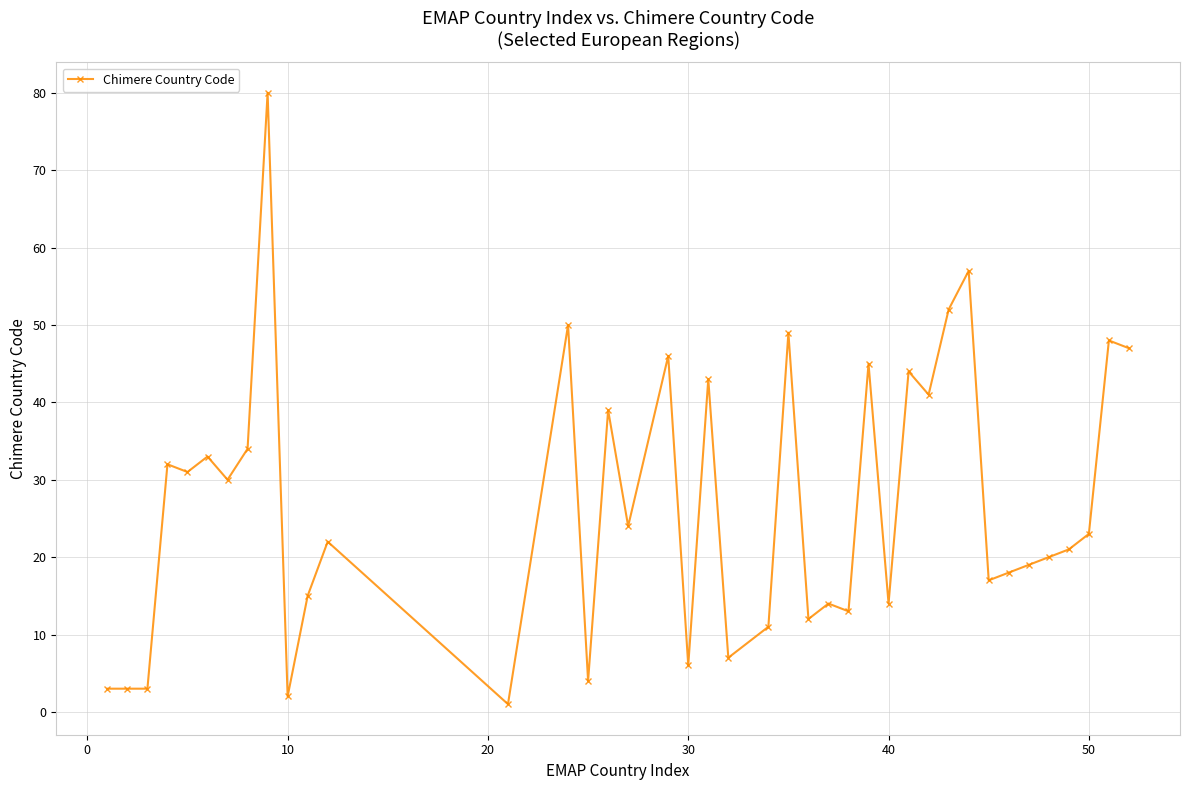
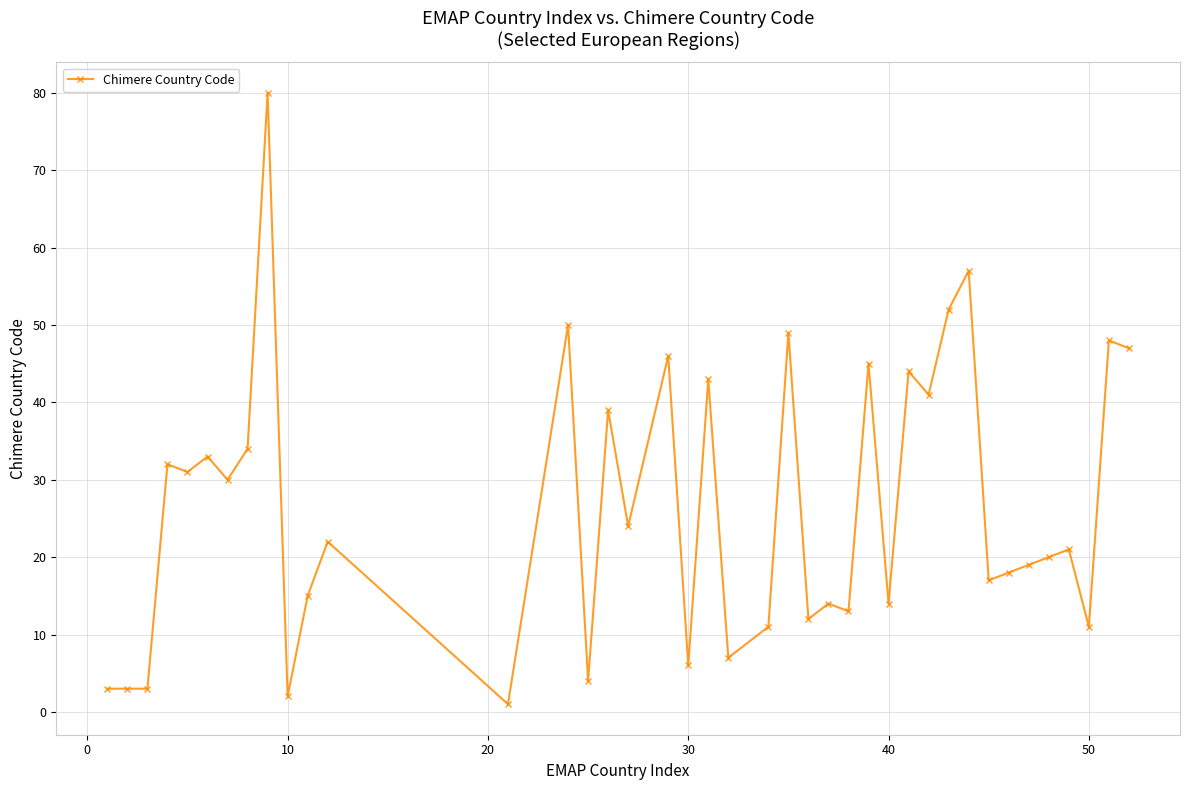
50: 23 -> 11
